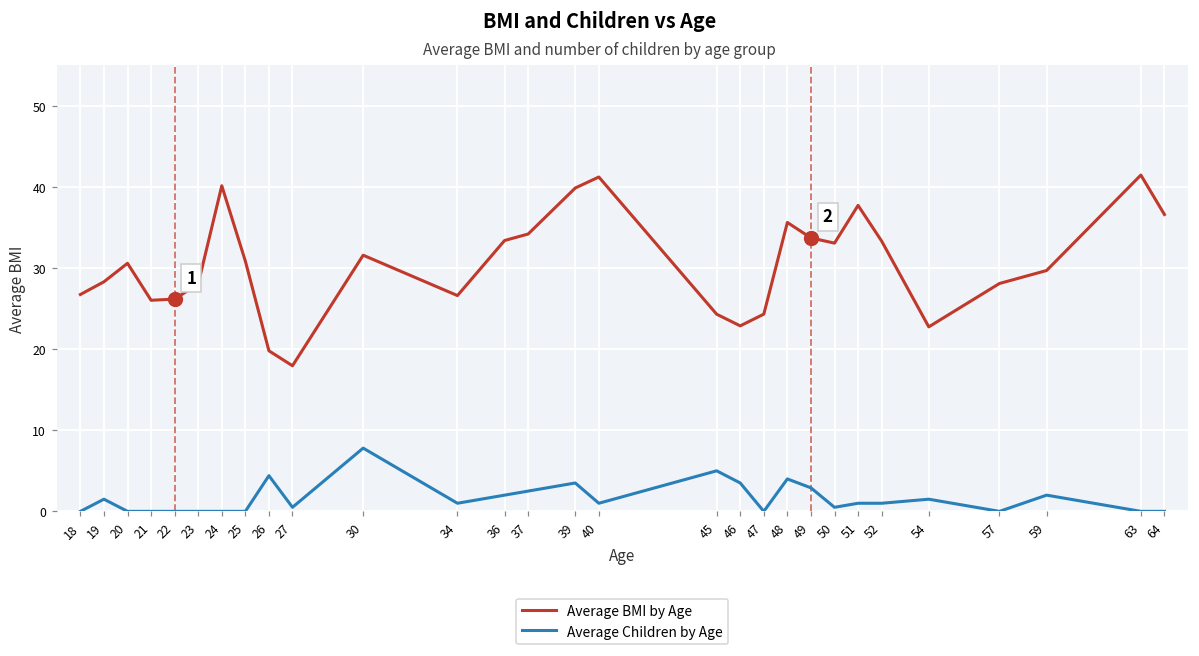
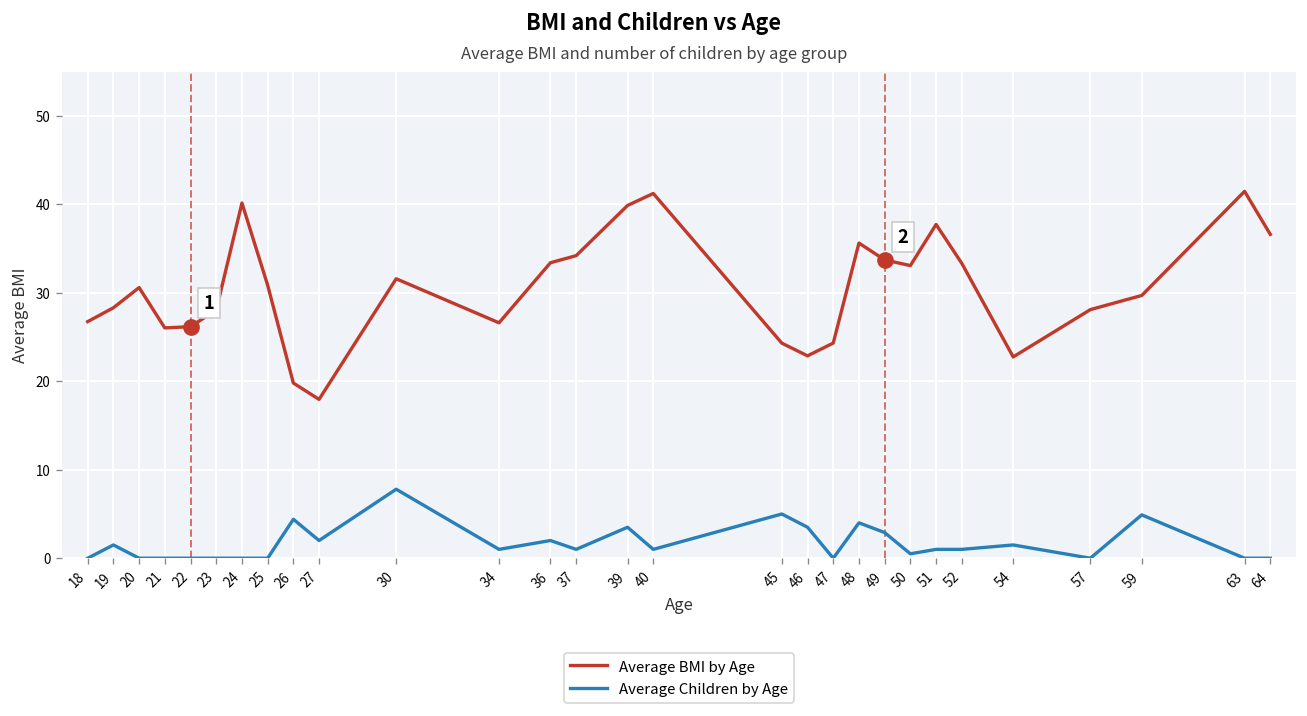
Average Children by Age, 27: 1 -> 2
Average Children by Age, 37: 3 -> 1
Average Children by Age, 59: 2 -> 5
